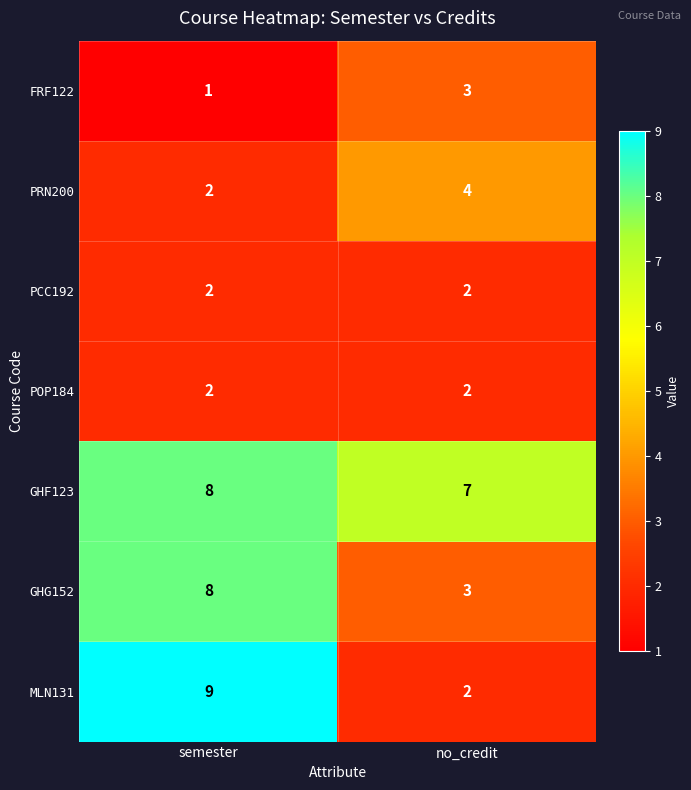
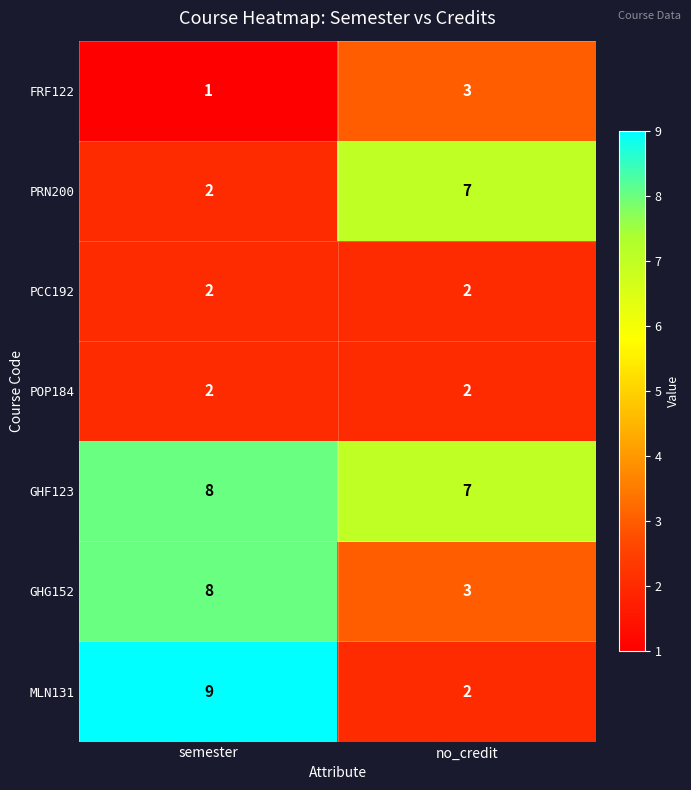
PRN200, no_credit: 4 -> 7
